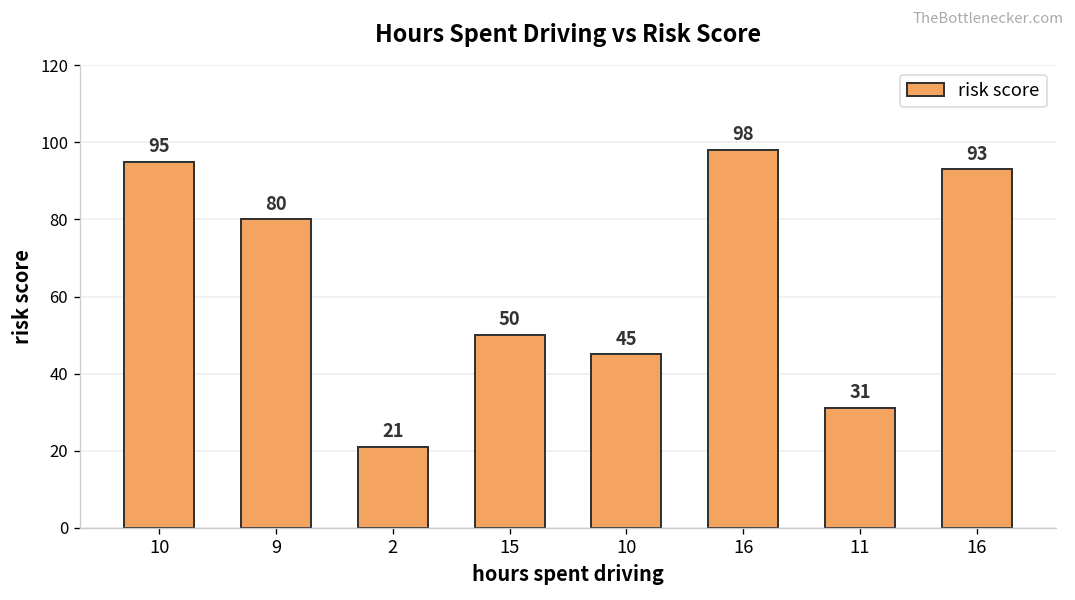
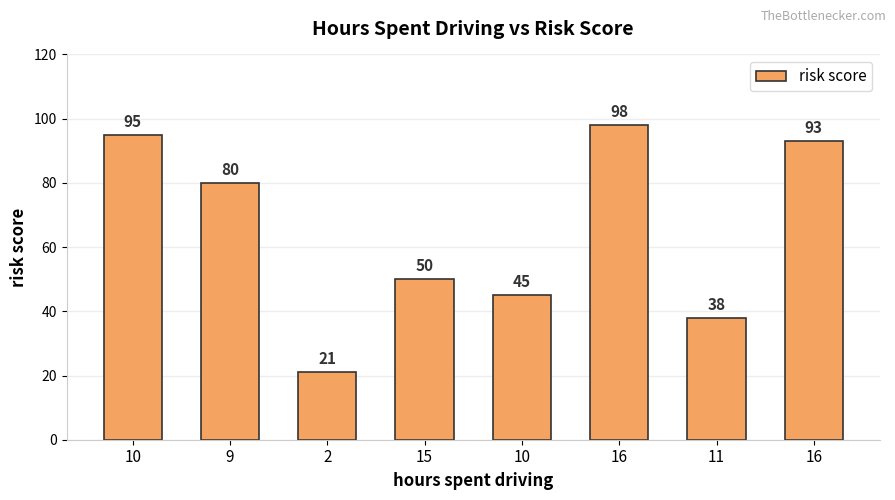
11: 31 -> 38
